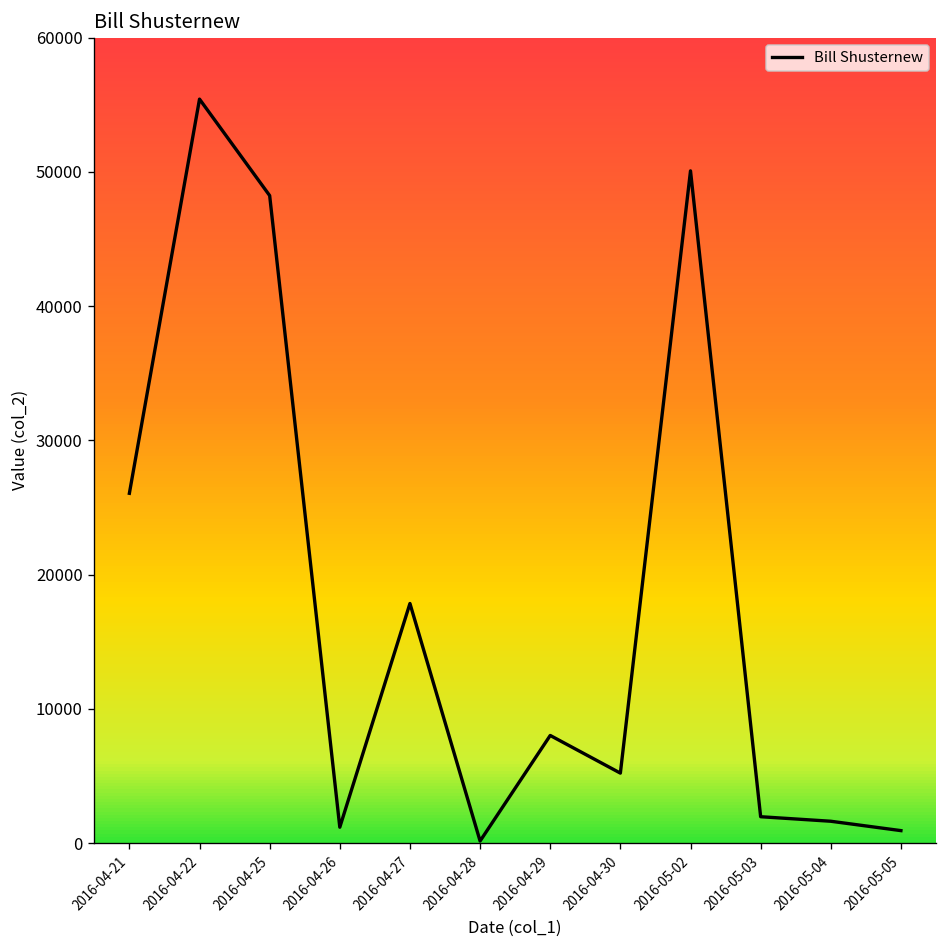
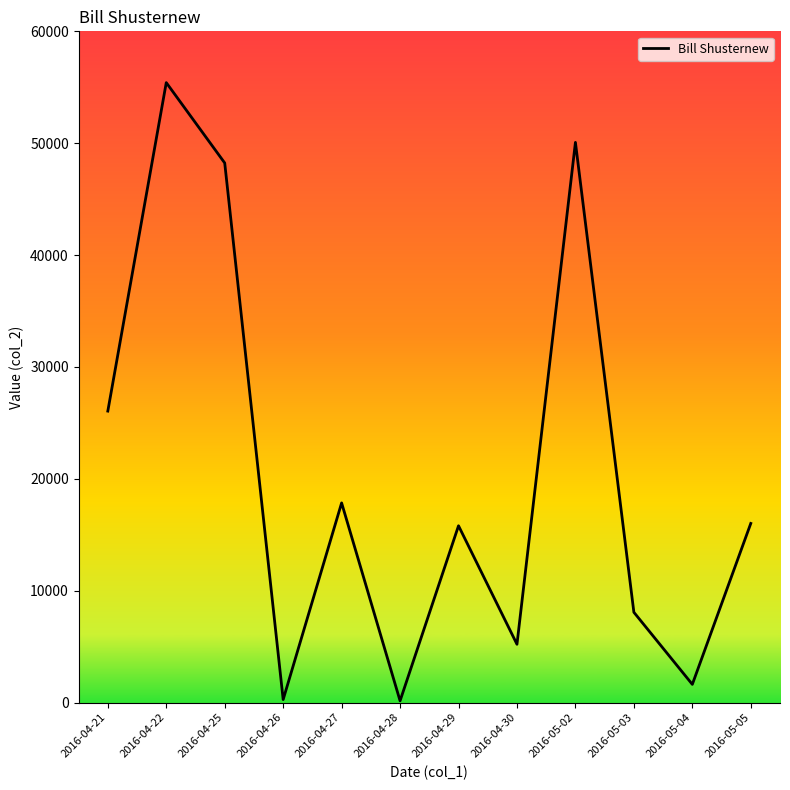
2016-04-26: 1200 -> 300
2016-04-29: 8000 -> 15800
2016-05-03: 2000 -> 8100
2016-05-05: 900 -> 16000
